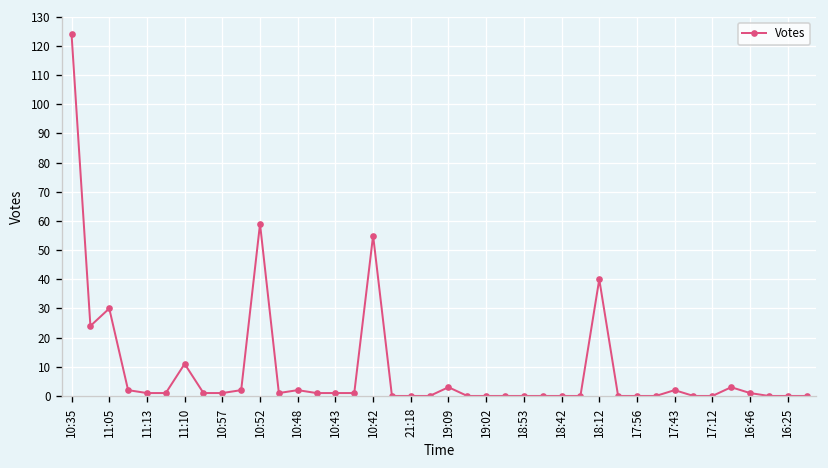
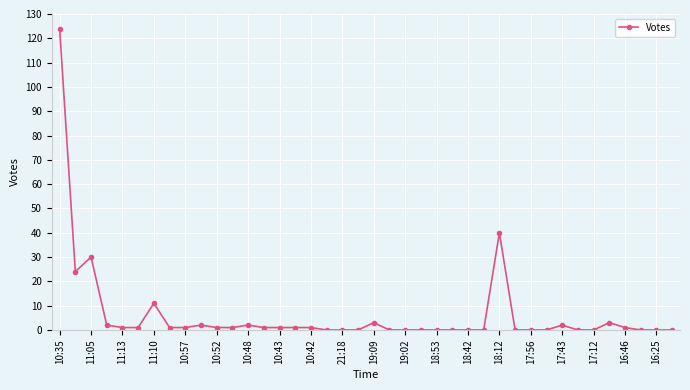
10:52: 59 -> 1
10:42: 55 -> 1
